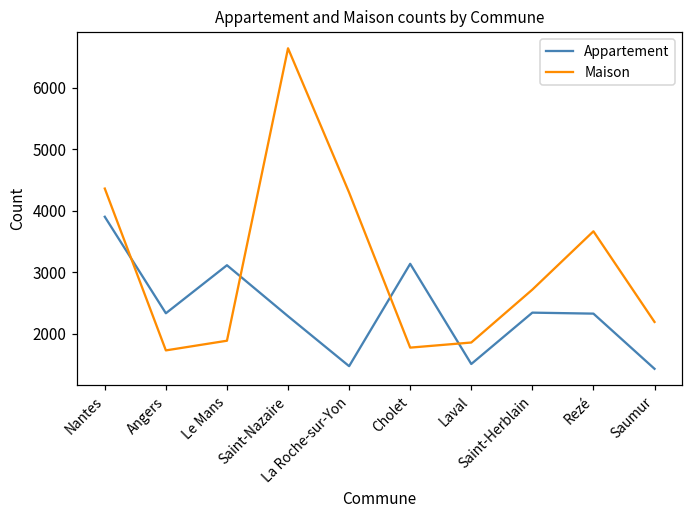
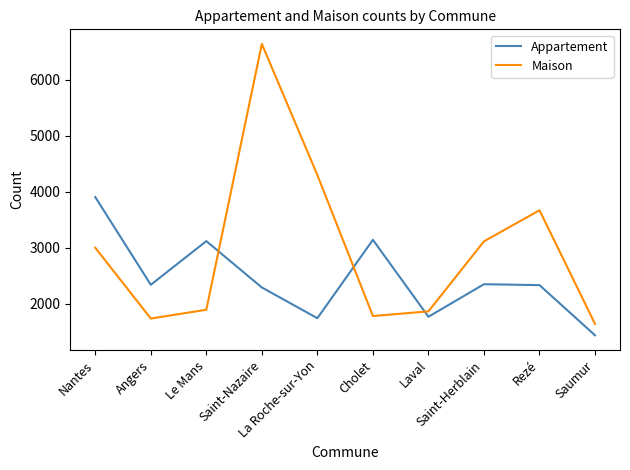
Maison, Nantes: 4400 -> 3000
Appartement, La Roche-sur-Yon: 1500 -> 1700
Appartement, Laval: 1500 -> 1800
Maison, Saint-Herblain: 2700 -> 3100
Maison, Saumur: 2200 -> 1600
